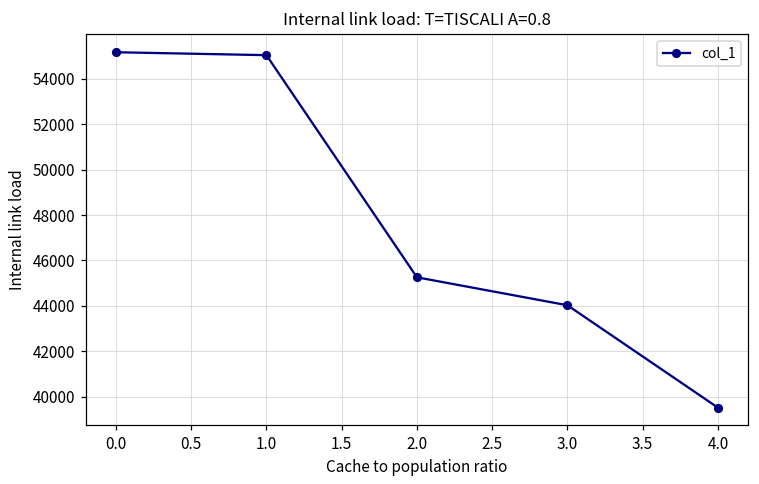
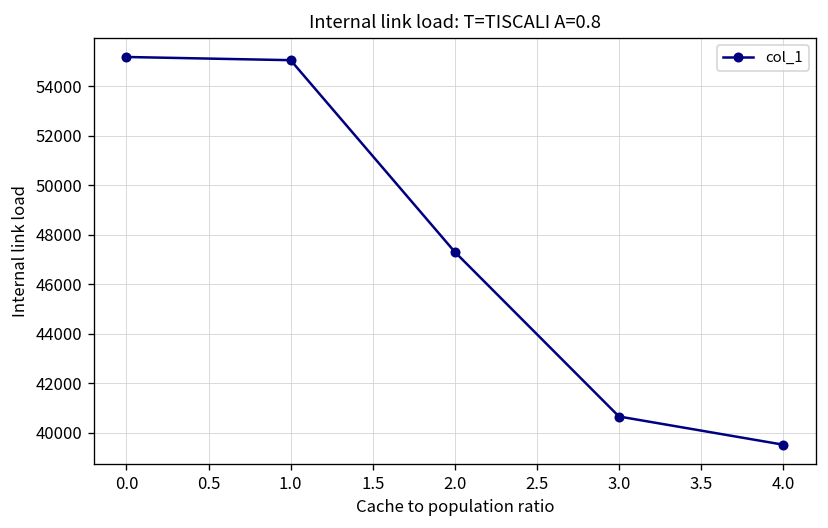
2.0: 45300 -> 47300
3.0: 44000 -> 40700
